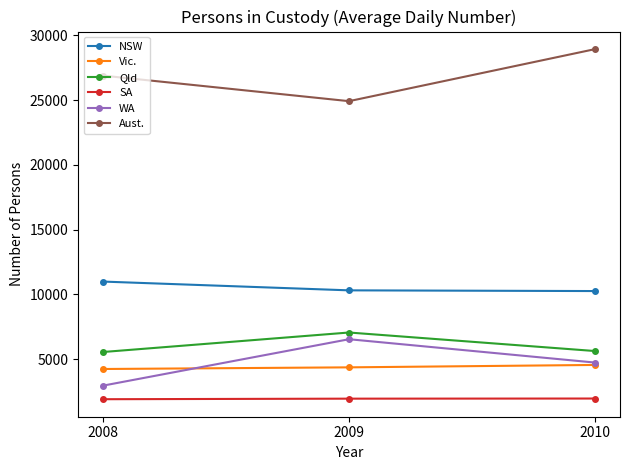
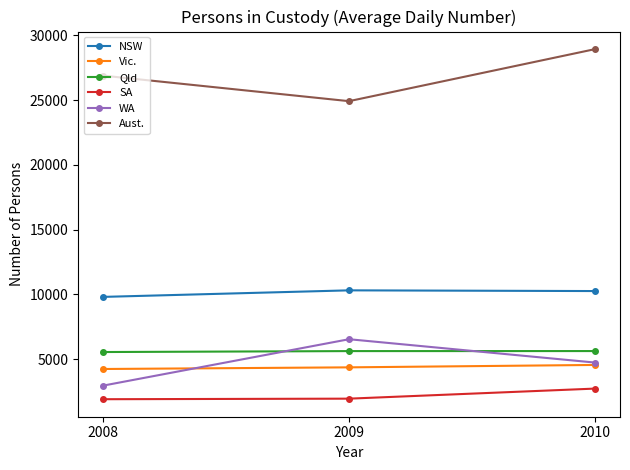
NSW, 2008: 11000 -> 9800
Qld, 2009: 7100 -> 5600
SA, 2010: 2000 -> 2700
